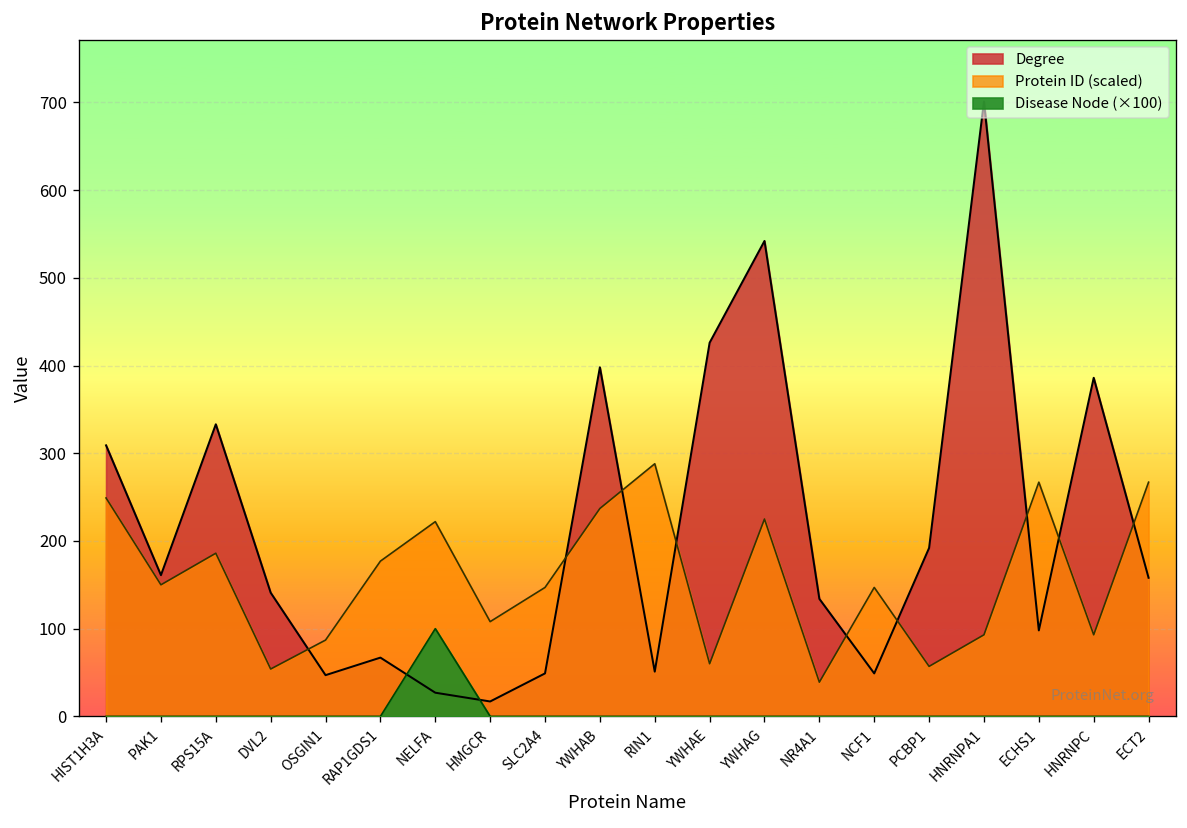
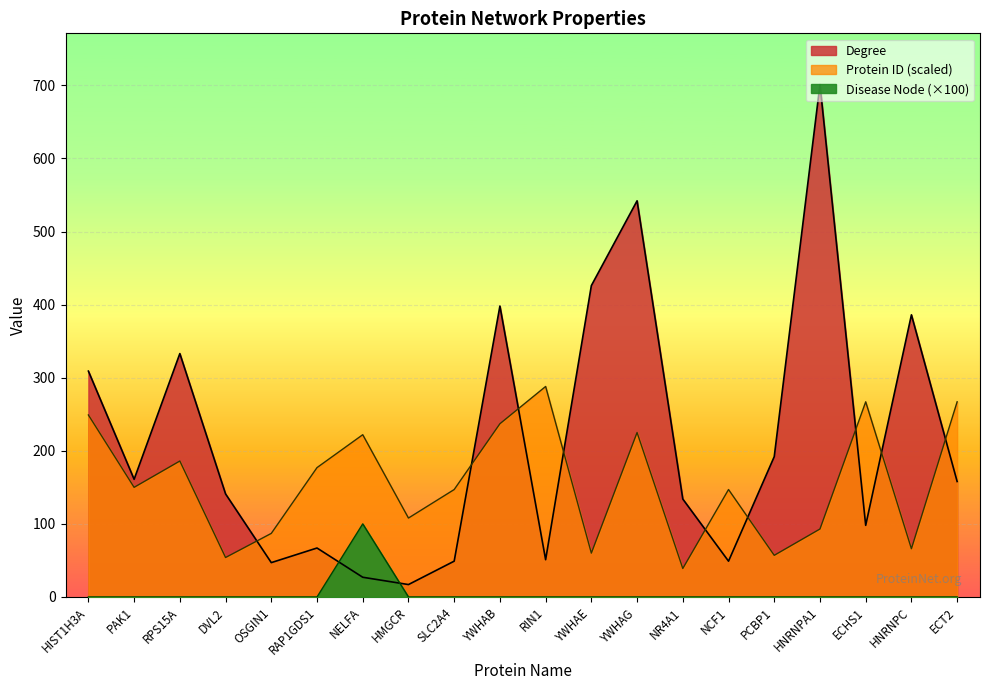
Protein ID (scaled), HNRNPC: 90 -> 70
